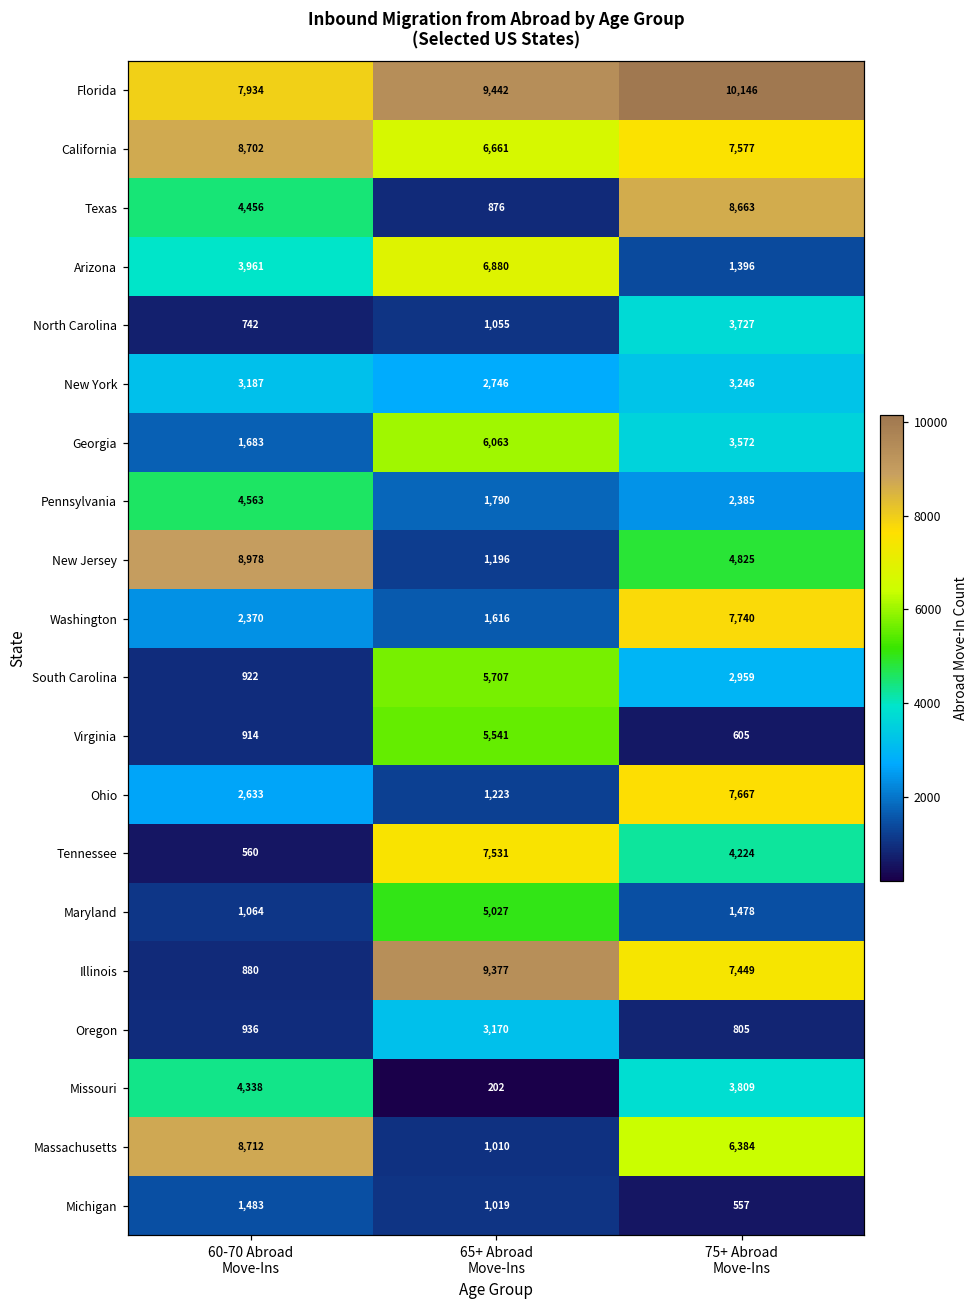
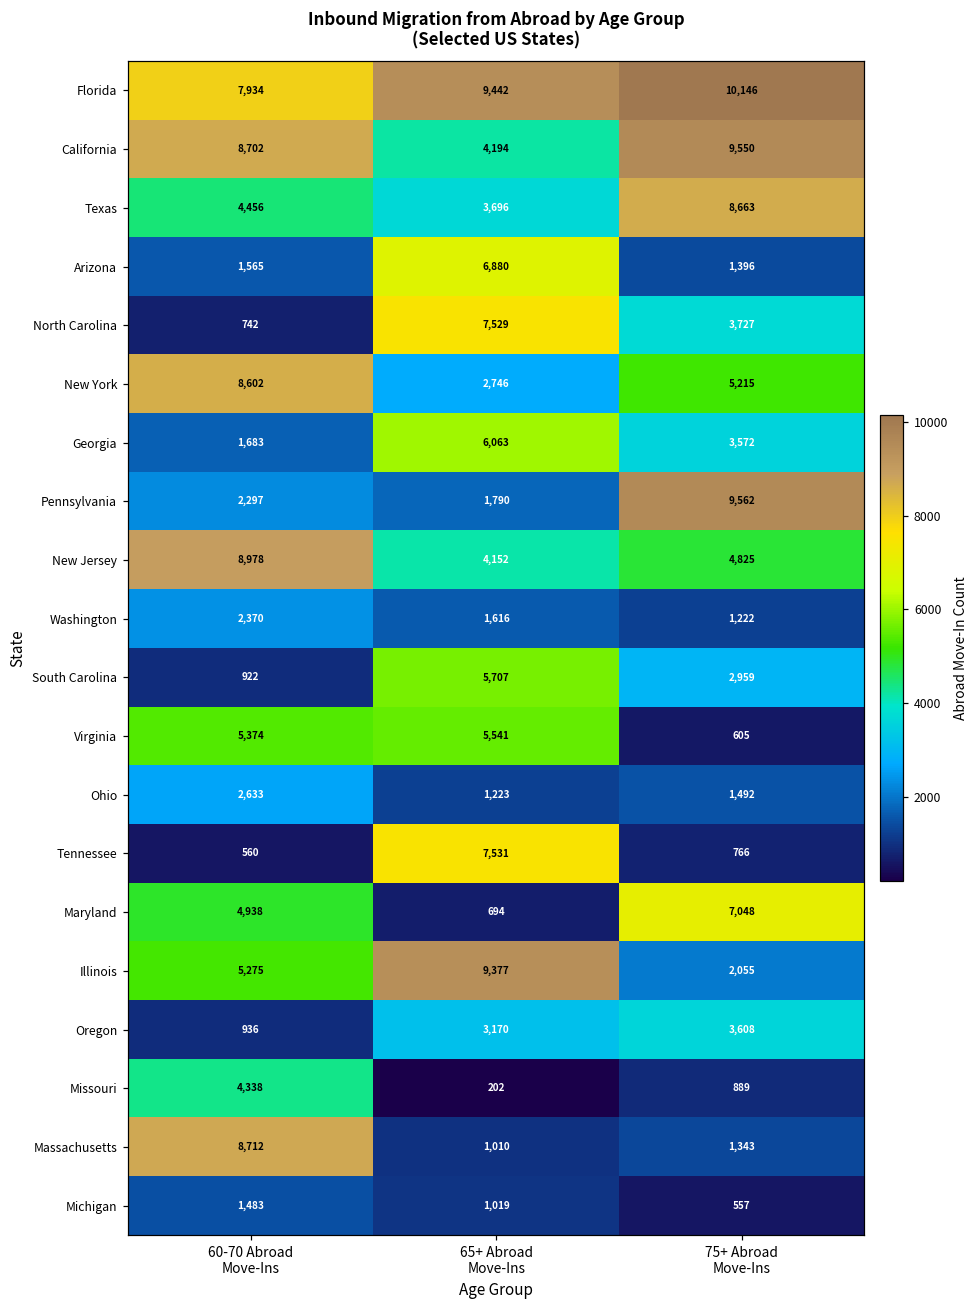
California, 65+ Abroad Move-Ins: 6,661 -> 4,194
California, 75+ Abroad Move-Ins: 7,577 -> 9,550
Texas, 65+ Abroad Move-Ins: 876 -> 3,696
Arizona, 60-70 Abroad Move-Ins: 3,961 -> 1,565
North Carolina, 65+ Abroad Move-Ins: 1,055 -> 7,529
New York, 60-70 Abroad Move-Ins: 3,187 -> 8,602
New York, 75+ Abroad Move-Ins: 3,246 -> 5,215
Pennsylvania, 60-70 Abroad Move-Ins: 4,563 -> 2,297
Pennsylvania, 75+ Abroad Move-Ins: 2,385 -> 9,562
New Jersey, 65+ Abroad Move-Ins: 1,196 -> 4,152
Washington, 75+ Abroad Move-Ins: 7,740 -> 1,222
Virginia, 60-70 Abroad Move-Ins: 914 -> 5,374
Ohio, 75+ Abroad Move-Ins: 7,667 -> 1,492
Tennessee, 75+ Abroad Move-Ins: 4,224 -> 766
Maryland, 60-70 Abroad Move-Ins: 1,064 -> 4,938
Maryland, 65+ Abroad Move-Ins: 5,027 -> 694
Maryland, 75+ Abroad Move-Ins: 1,478 -> 7,048
Illinois, 60-70 Abroad Move-Ins: 880 -> 5,275
Illinois, 75+ Abroad Move-Ins: 7,449 -> 2,055
Oregon, 75+ Abroad Move-Ins: 805 -> 3,608
Missouri, 75+ Abroad Move-Ins: 3,809 -> 889
Massachusetts, 75+ Abroad Move-Ins: 6,384 -> 1,343
